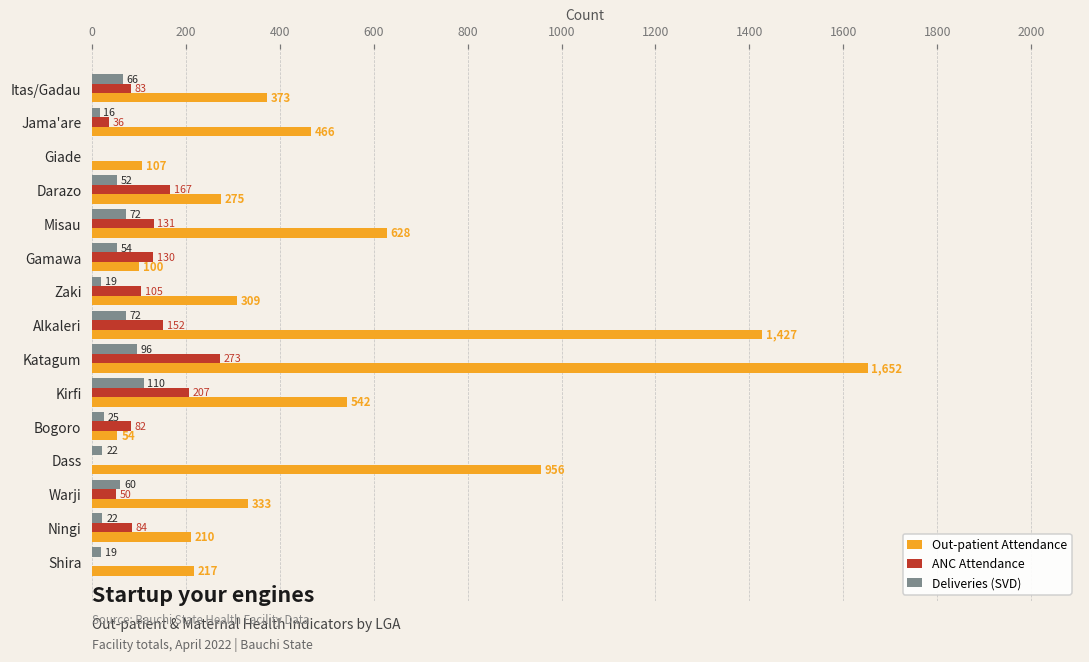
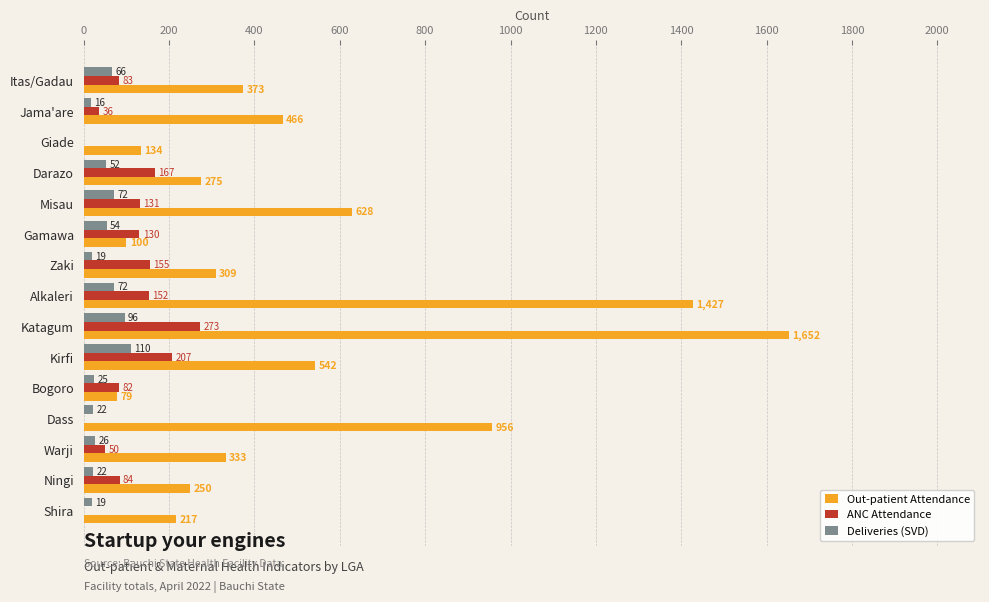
Out-patient Attendance, Giade: 107 -> 134
ANC Attendance, Zaki: 105 -> 155
Out-patient Attendance, Bogoro: 54 -> 79
Deliveries (SVD), Warji: 60 -> 26
Out-patient Attendance, Ningi: 210 -> 250
